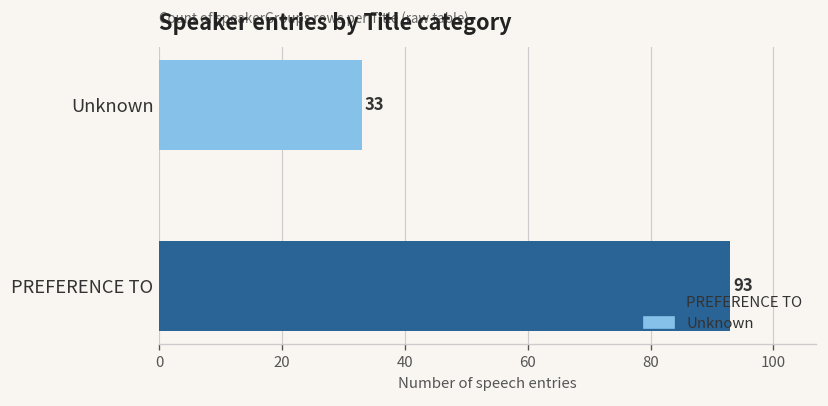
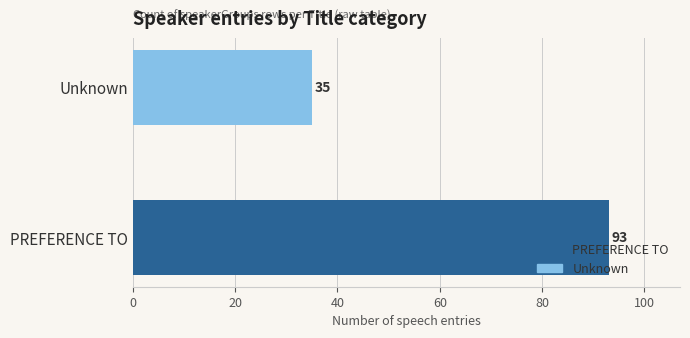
Unknown: 33 -> 35
